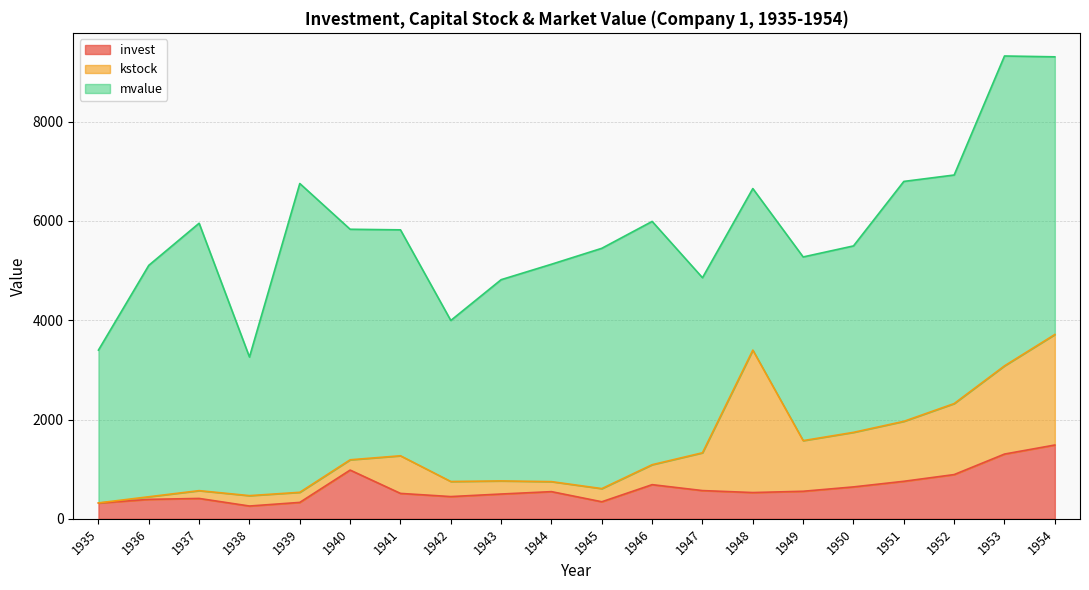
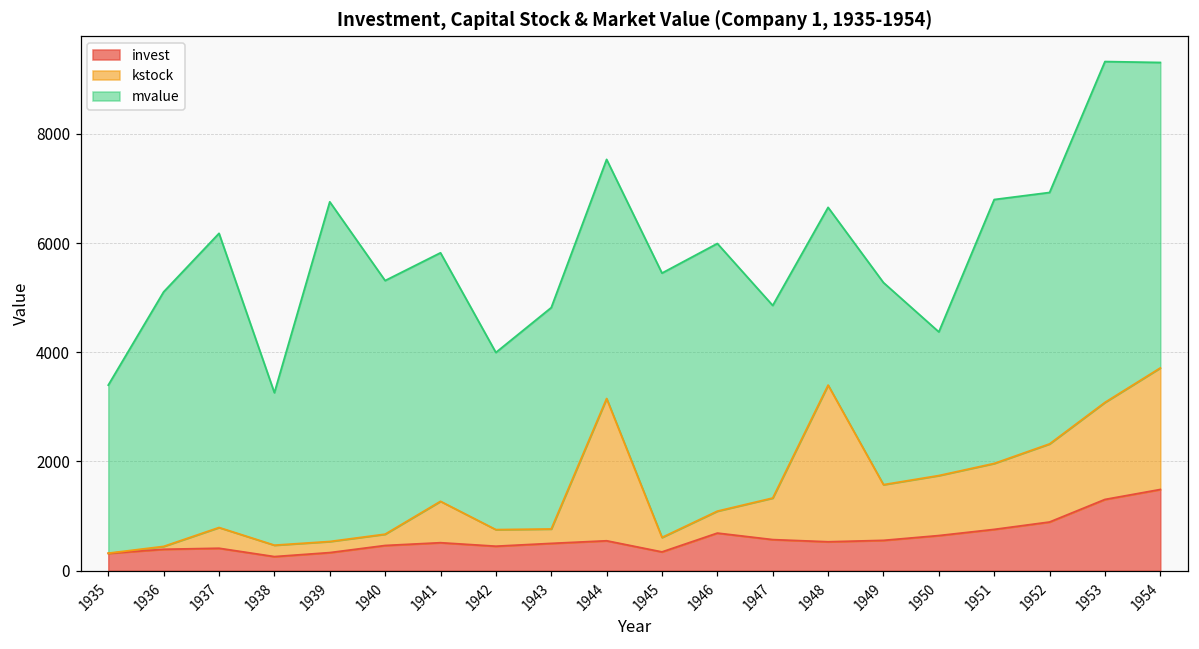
kstock, 1937: 200 -> 400
invest, 1940: 1000 -> 500
kstock, 1944: 200 -> 2600
mvalue, 1950: 3800 -> 2600
